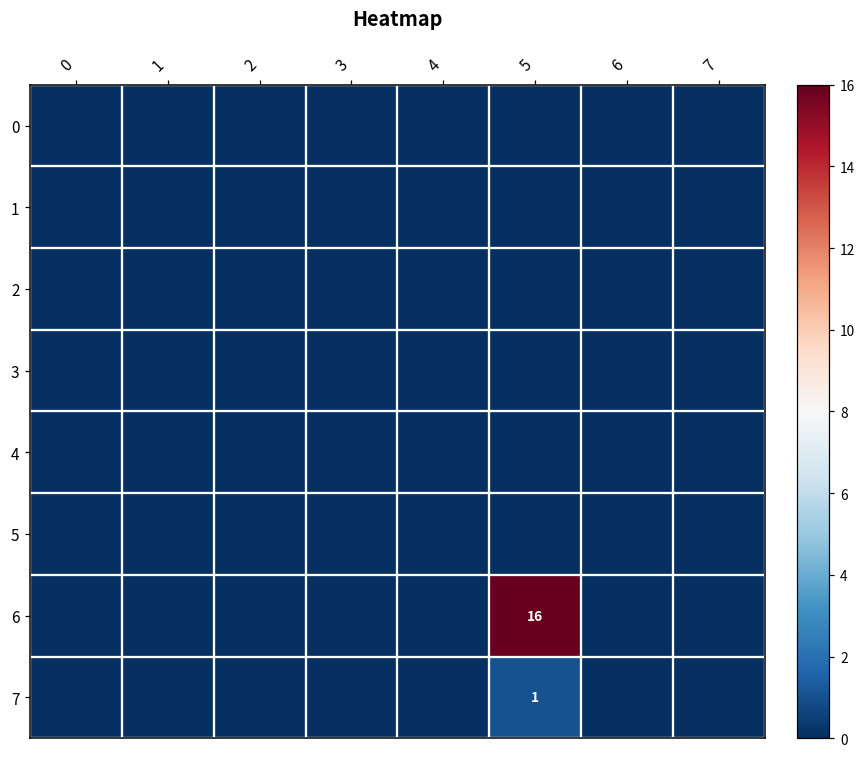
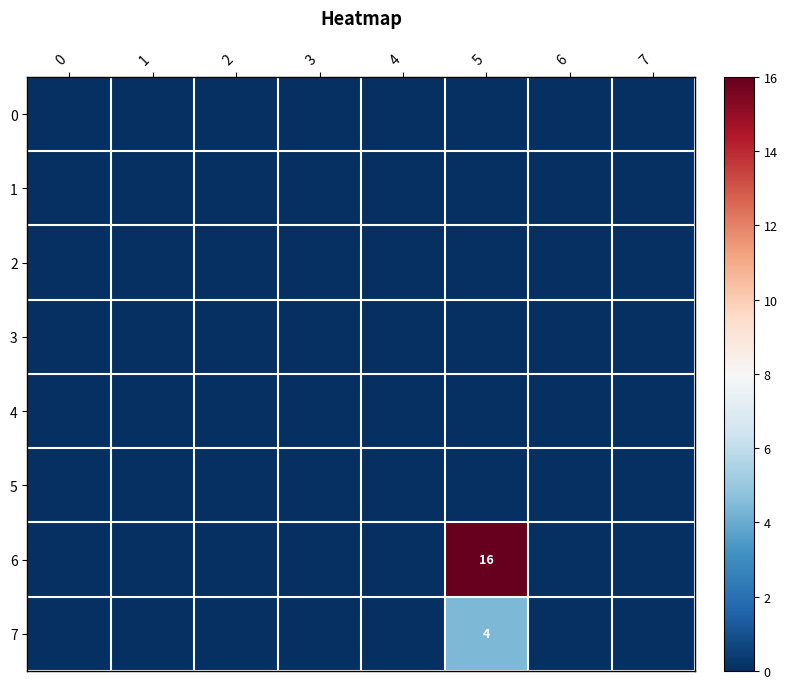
7, 5: 1 -> 4
